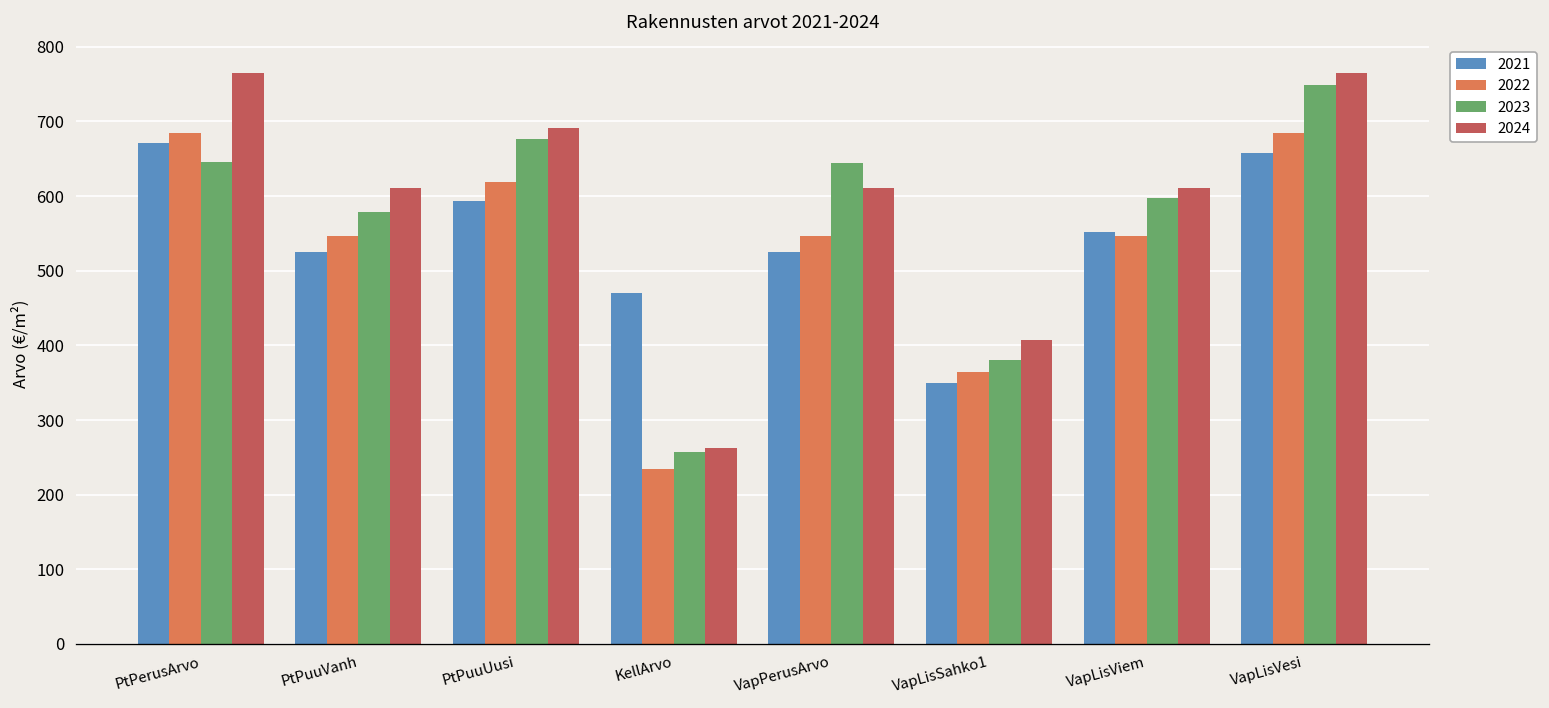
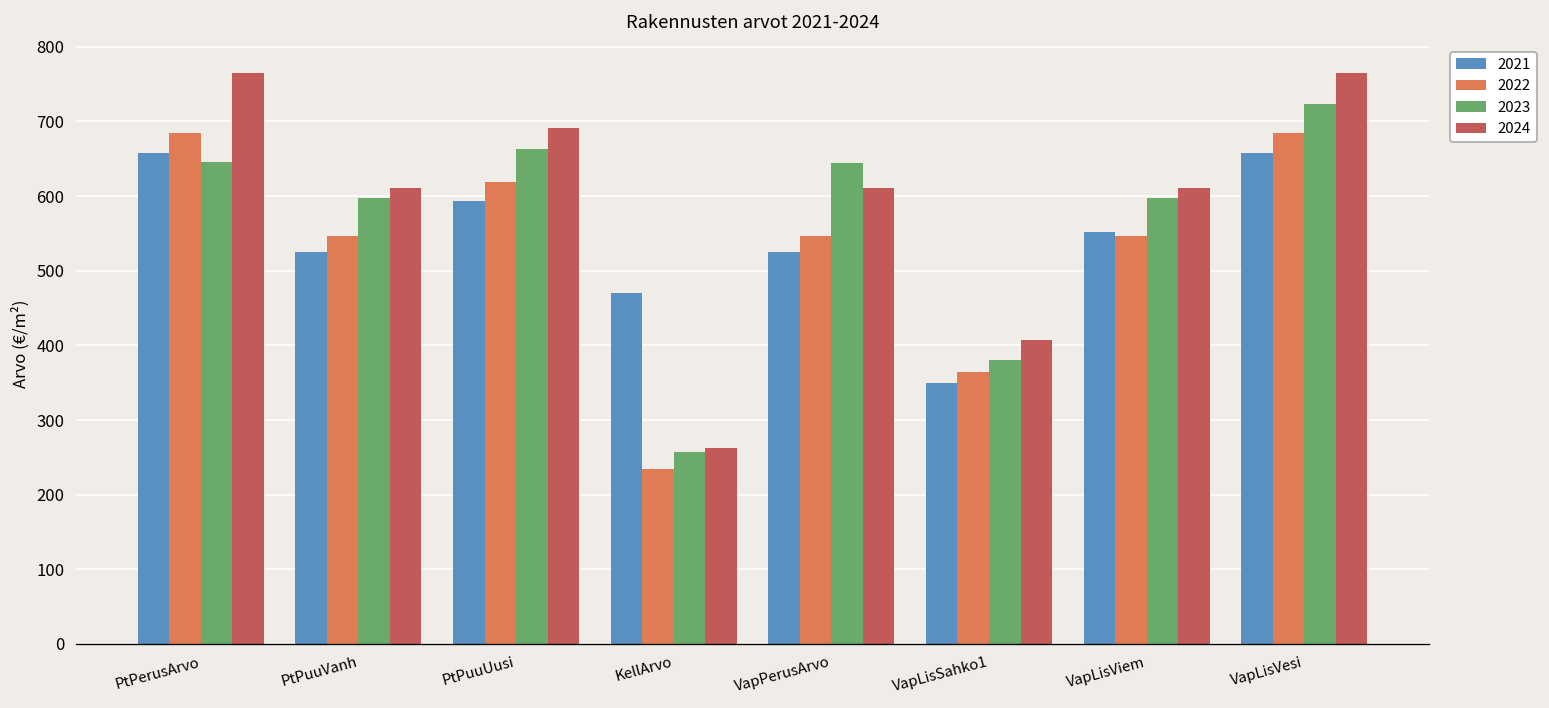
2021, PtPerusArvo: 670 -> 660
2023, PtPuuVanh: 580 -> 600
2023, PtPuuUusi: 680 -> 660
2023, VapLisVesi: 750 -> 720
